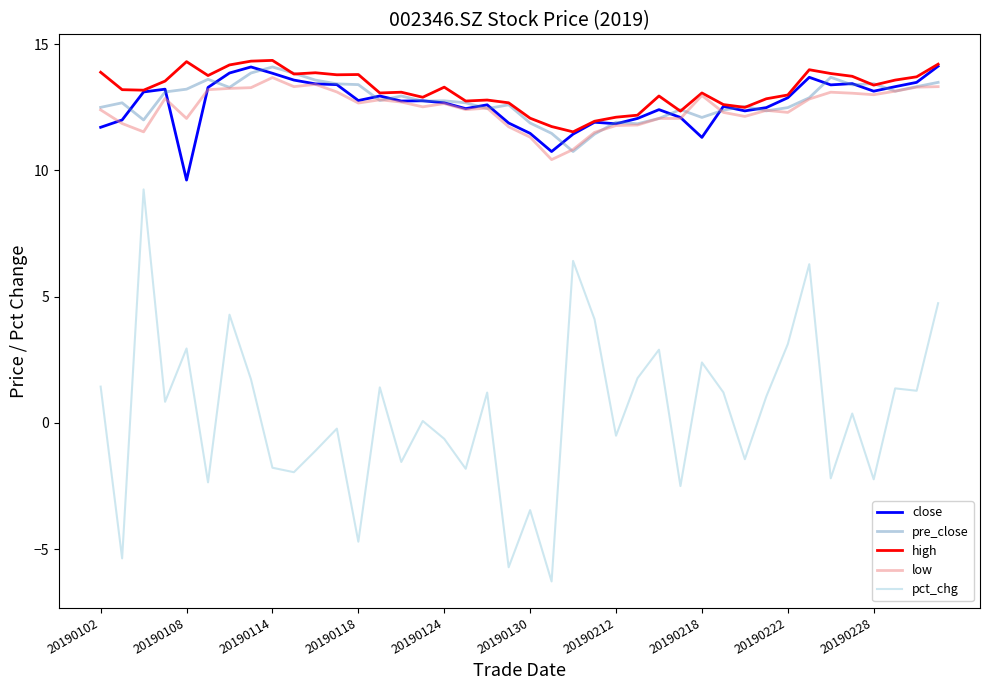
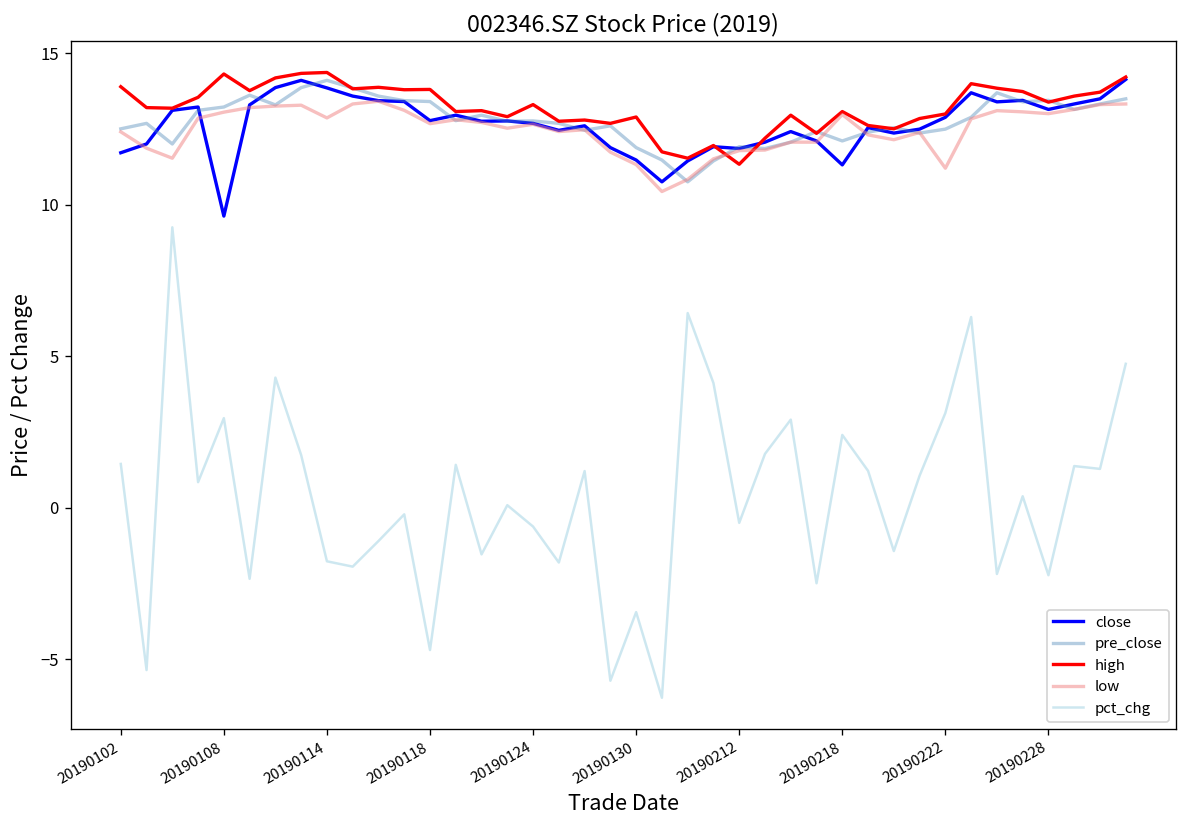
low, 20190108: 12.1 -> 13.1
low, 20190114: 13.7 -> 12.9
high, 20190130: 12.1 -> 12.9
high, 20190212: 12.1 -> 11.3
low, 20190222: 12.3 -> 11.2
